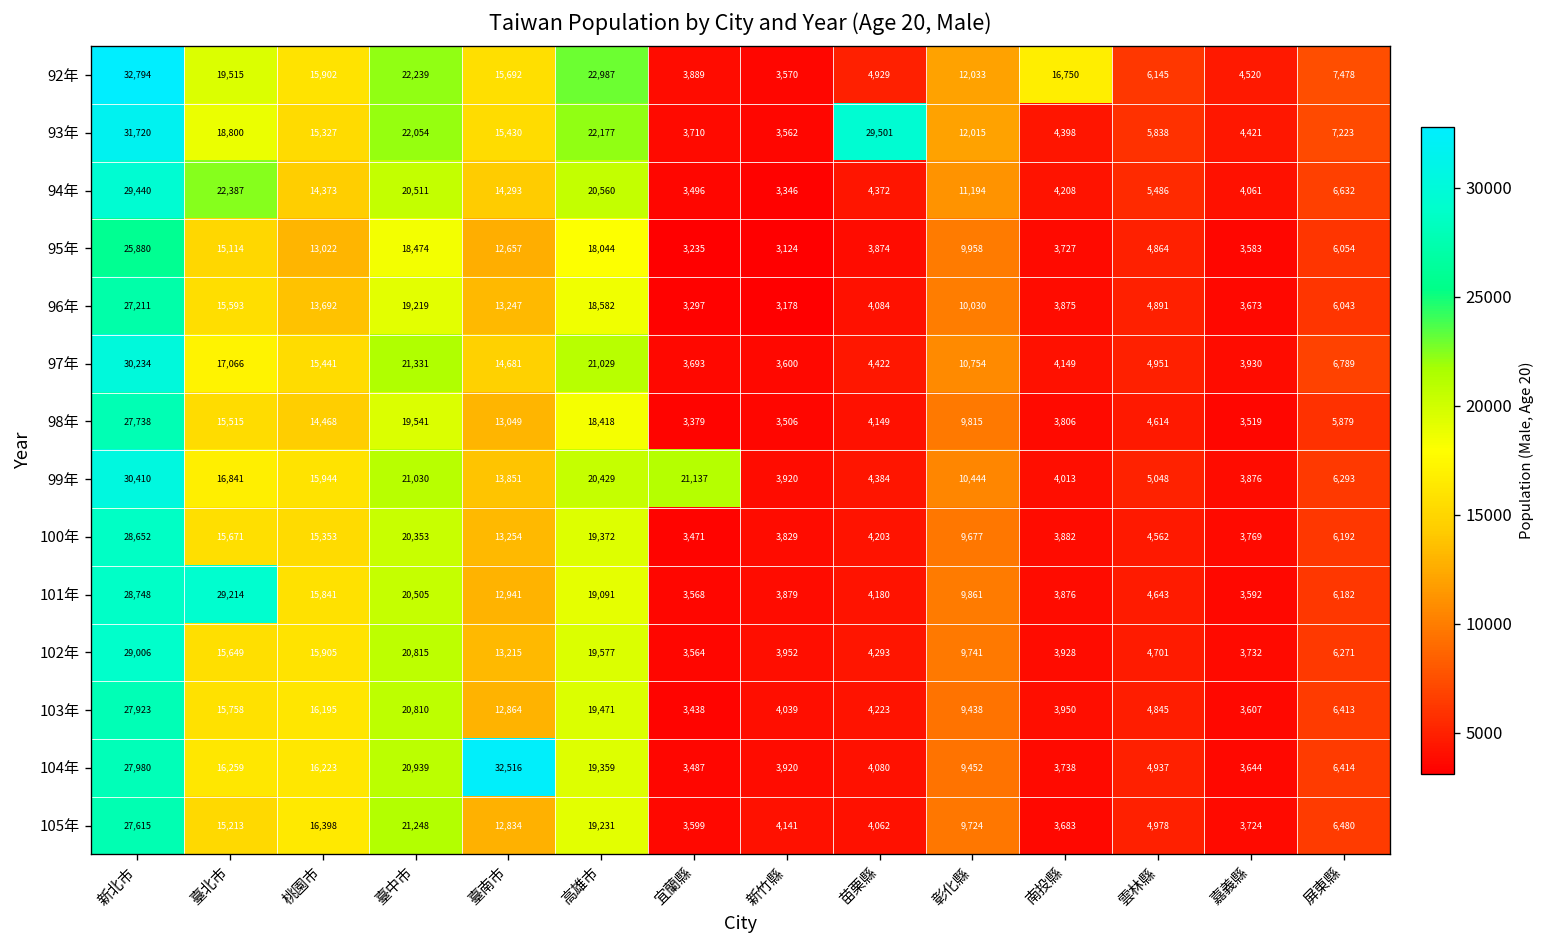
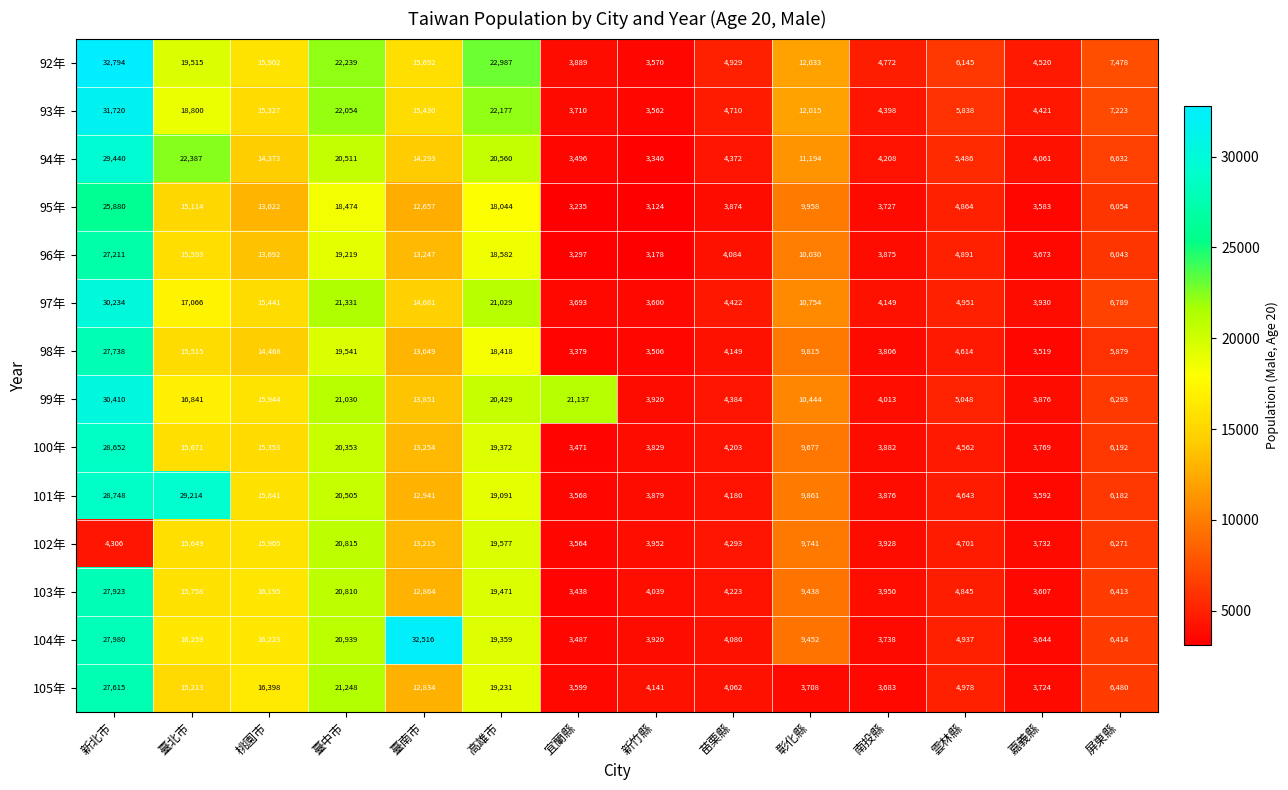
92年, 南投縣: 16,750 -> 4,772
93年, 苗栗縣: 29,501 -> 4,710
102年, 新北市: 29,006 -> 4,306
105年, 彰化縣: 9,724 -> 3,708
